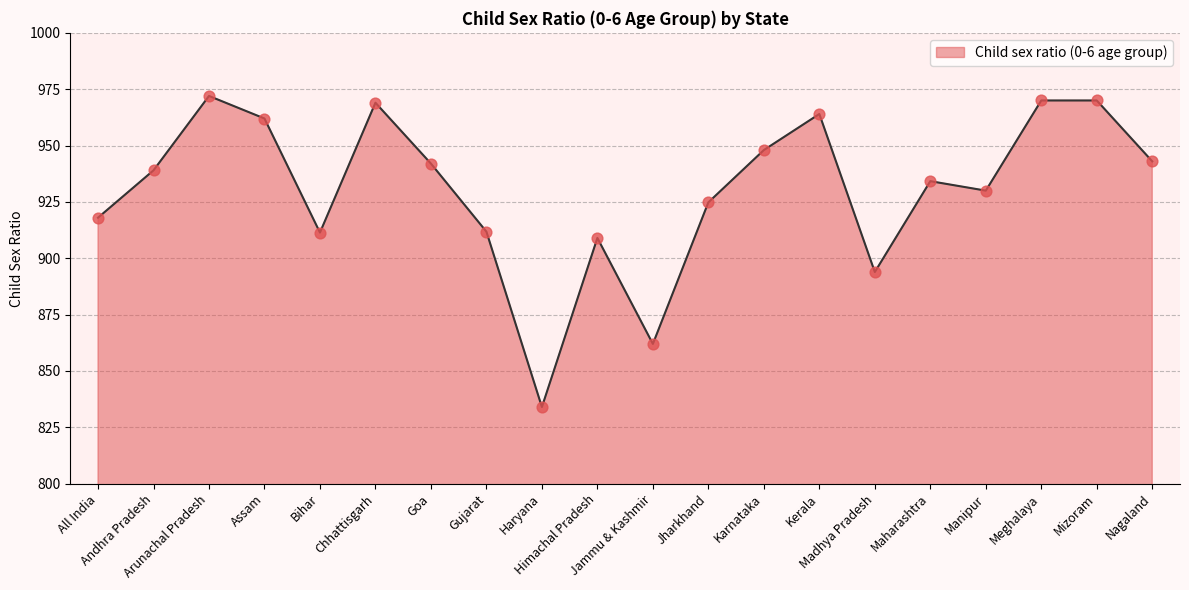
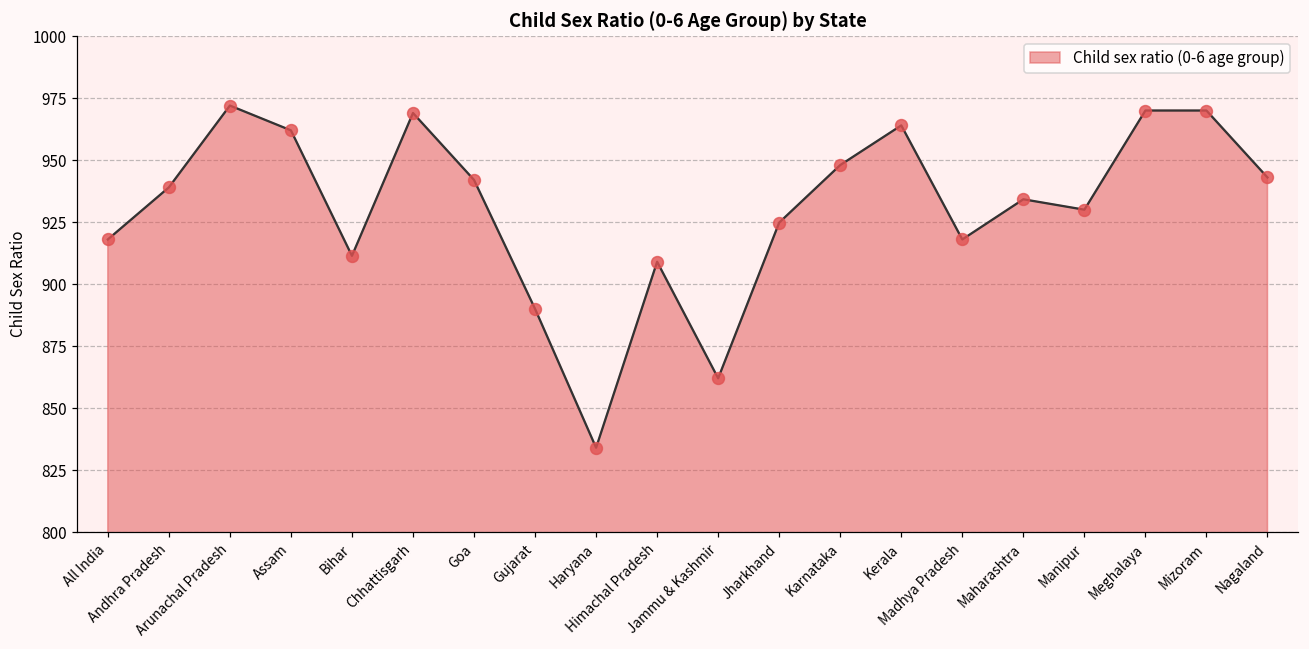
Gujarat: 912 -> 890
Madhya Pradesh: 894 -> 918
